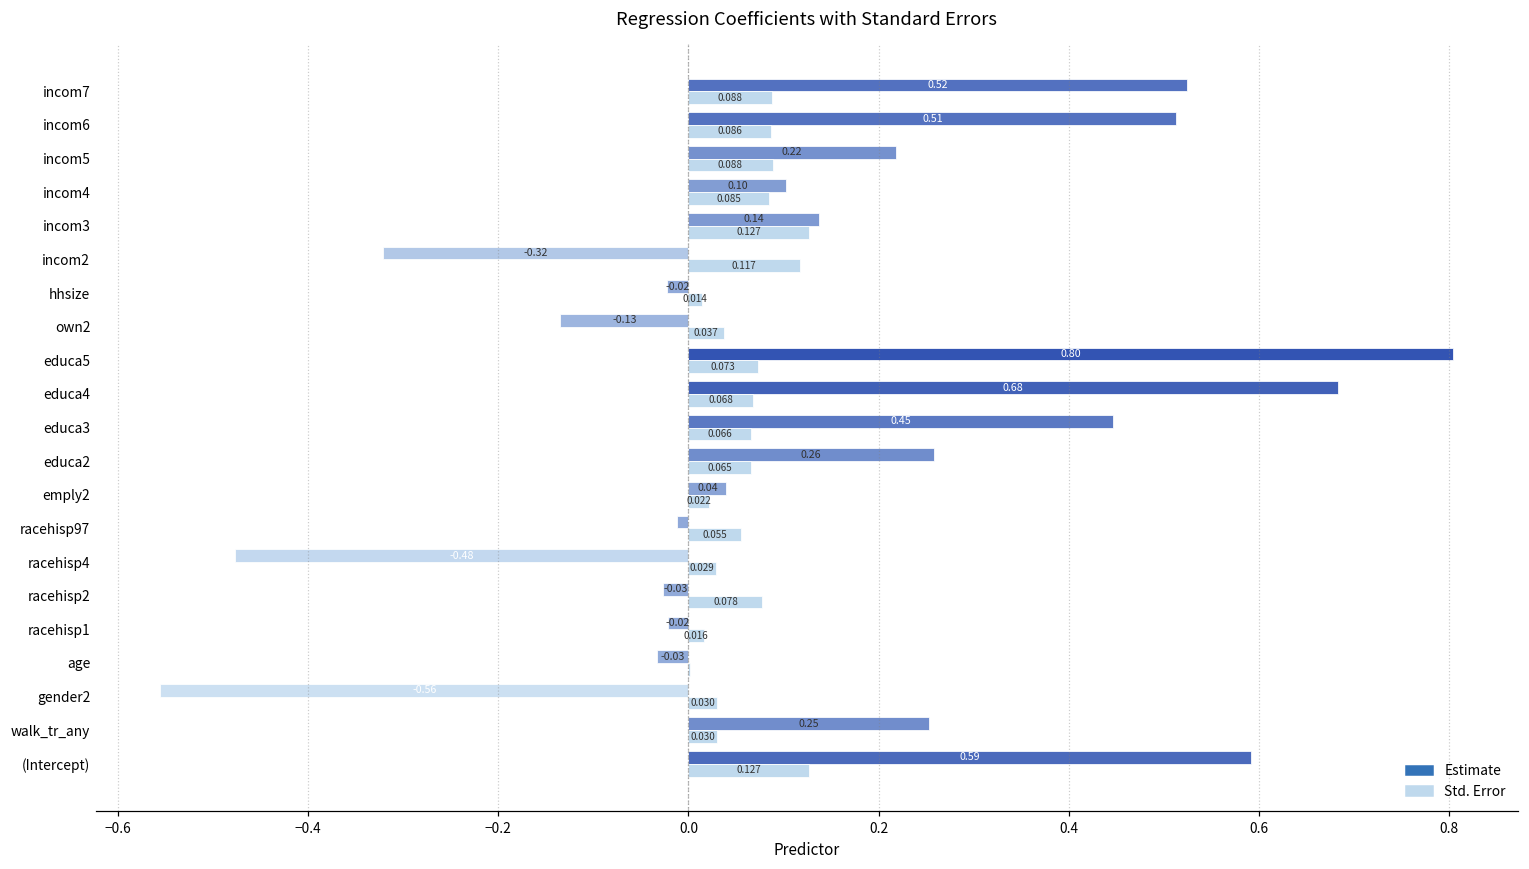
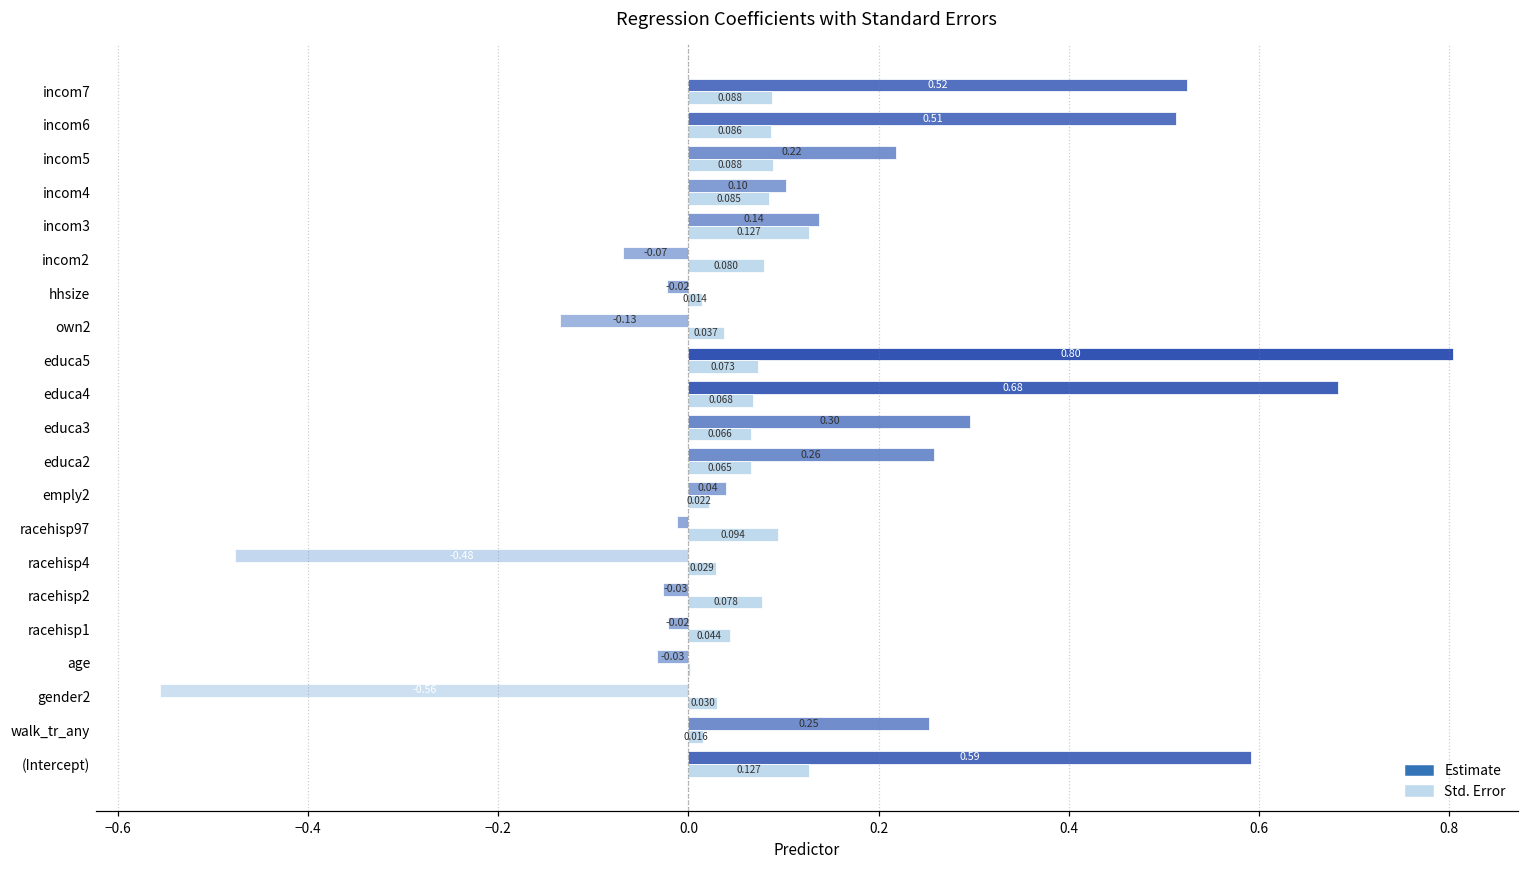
Estimate, incom2: -0.32 -> -0.07
Std. Error, incom2: 0.117 -> 0.080
Estimate, educa3: 0.45 -> 0.30
Std. Error, racehisp97: 0.055 -> 0.094
Std. Error, racehisp1: 0.016 -> 0.044
Std. Error, walk_tr_any: 0.030 -> 0.016
